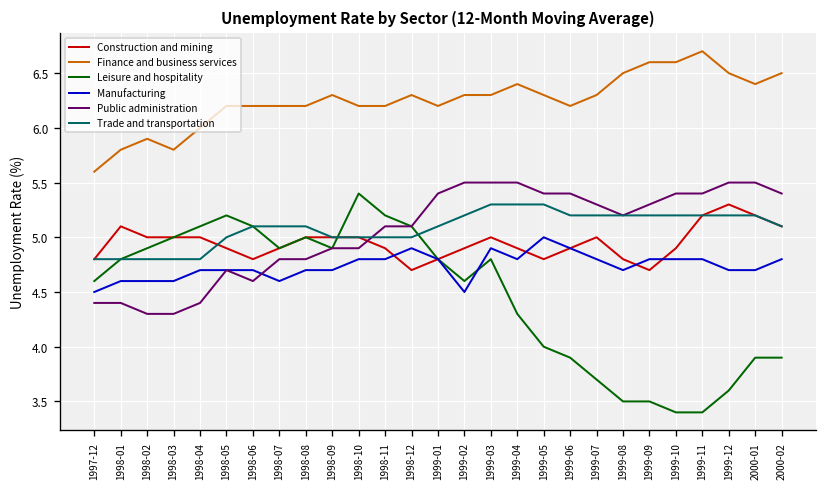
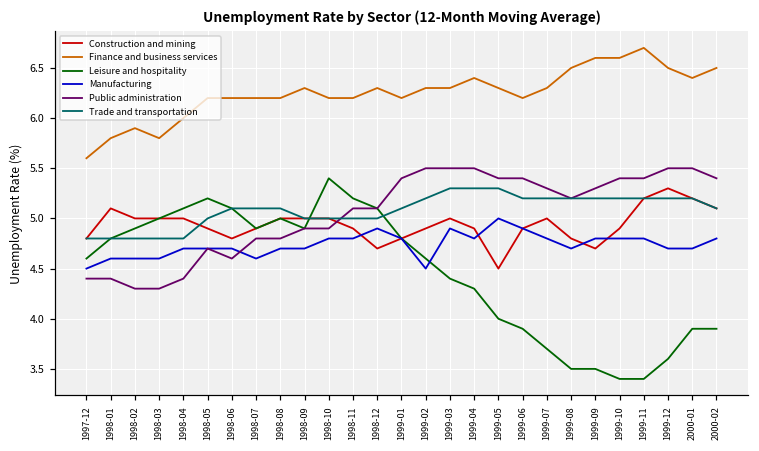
Leisure and hospitality, 1999-03: 4.8 -> 4.4
Construction and mining, 1999-05: 4.8 -> 4.5
